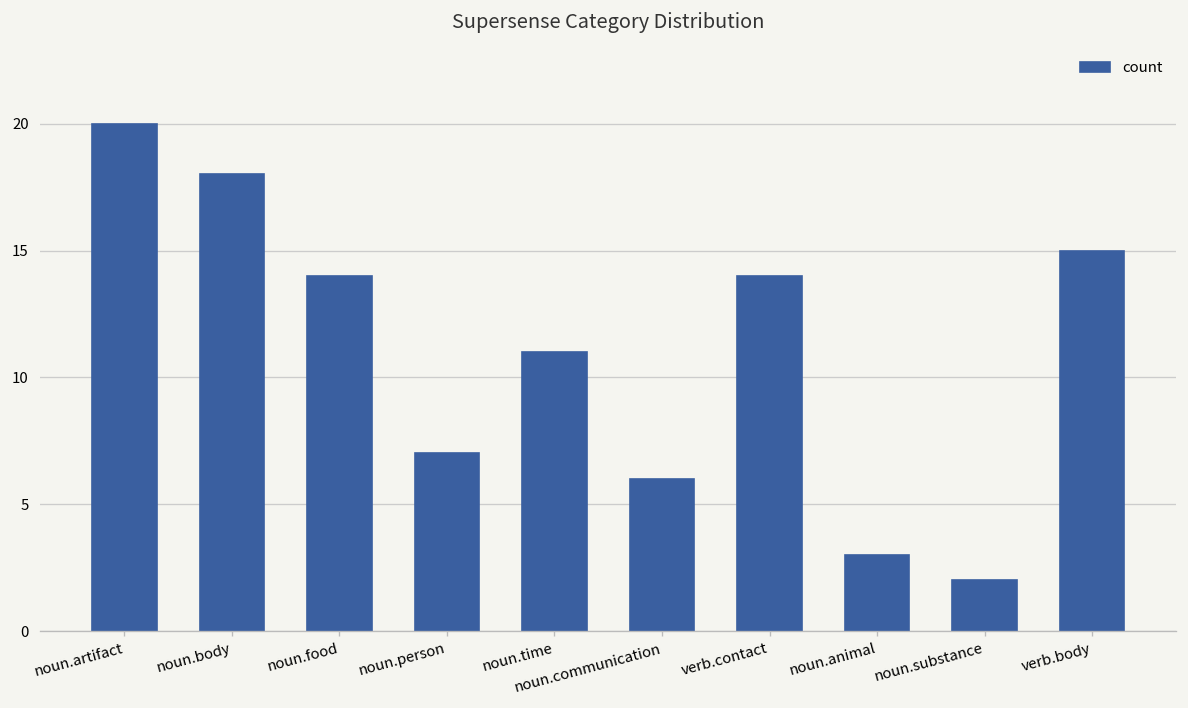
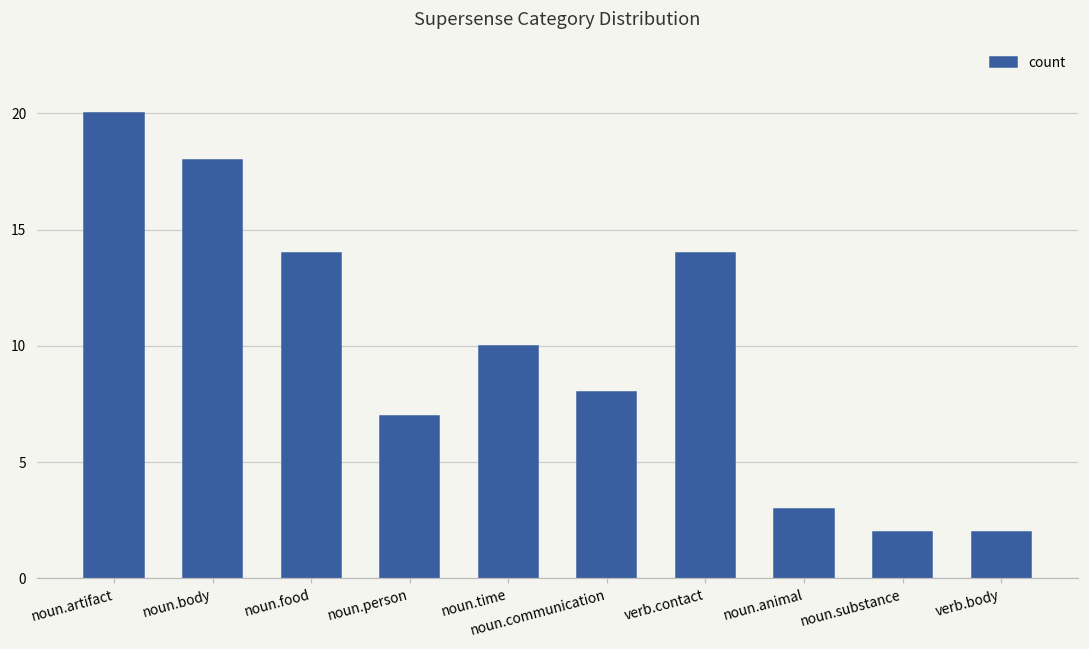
noun.time: 11 -> 10
noun.communication: 6 -> 8
verb.body: 15 -> 2
